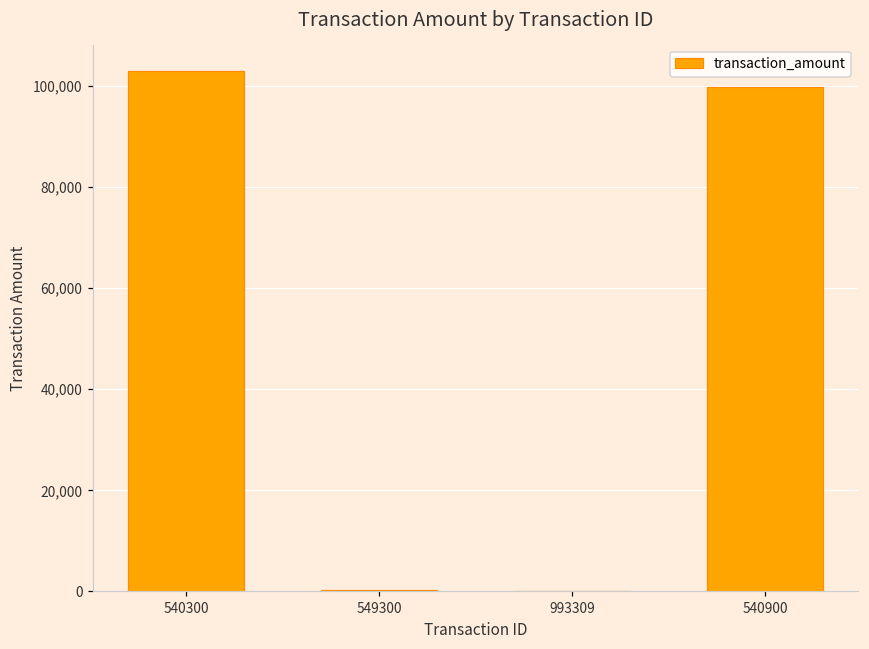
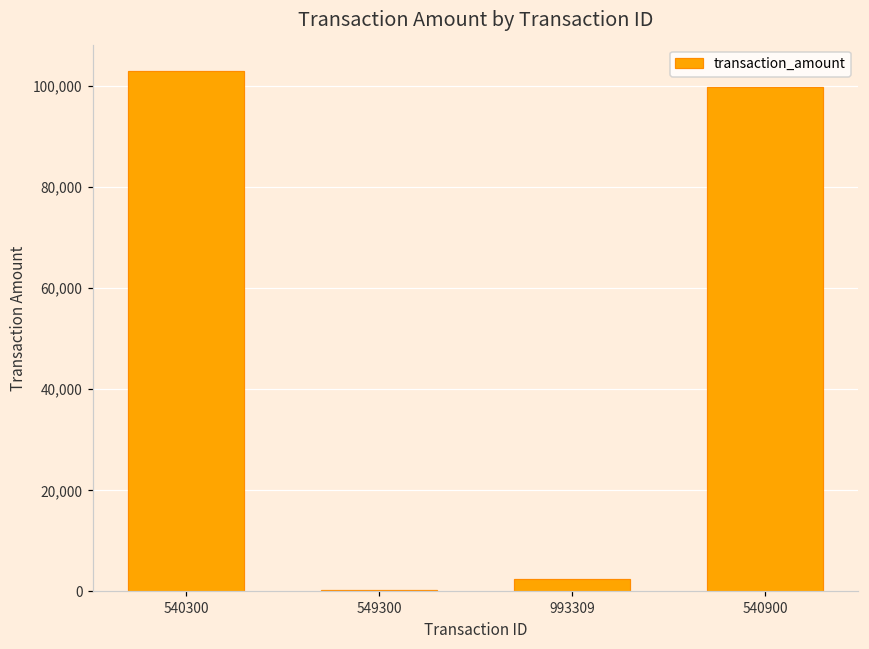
993309: 0 -> 3,000
